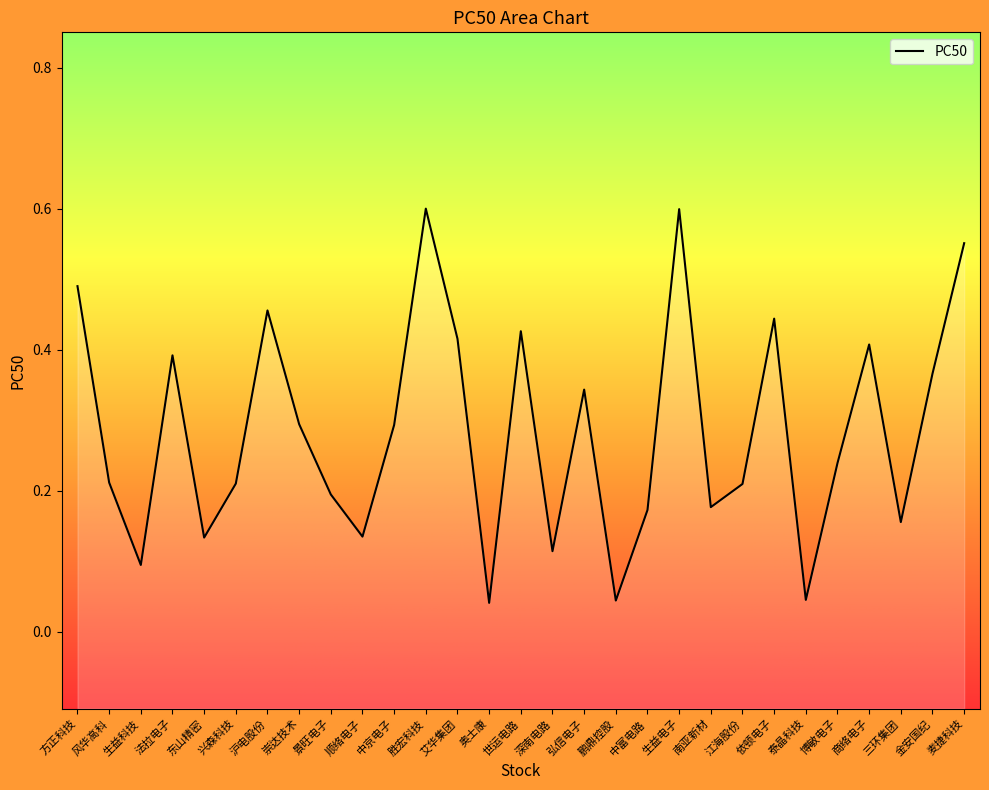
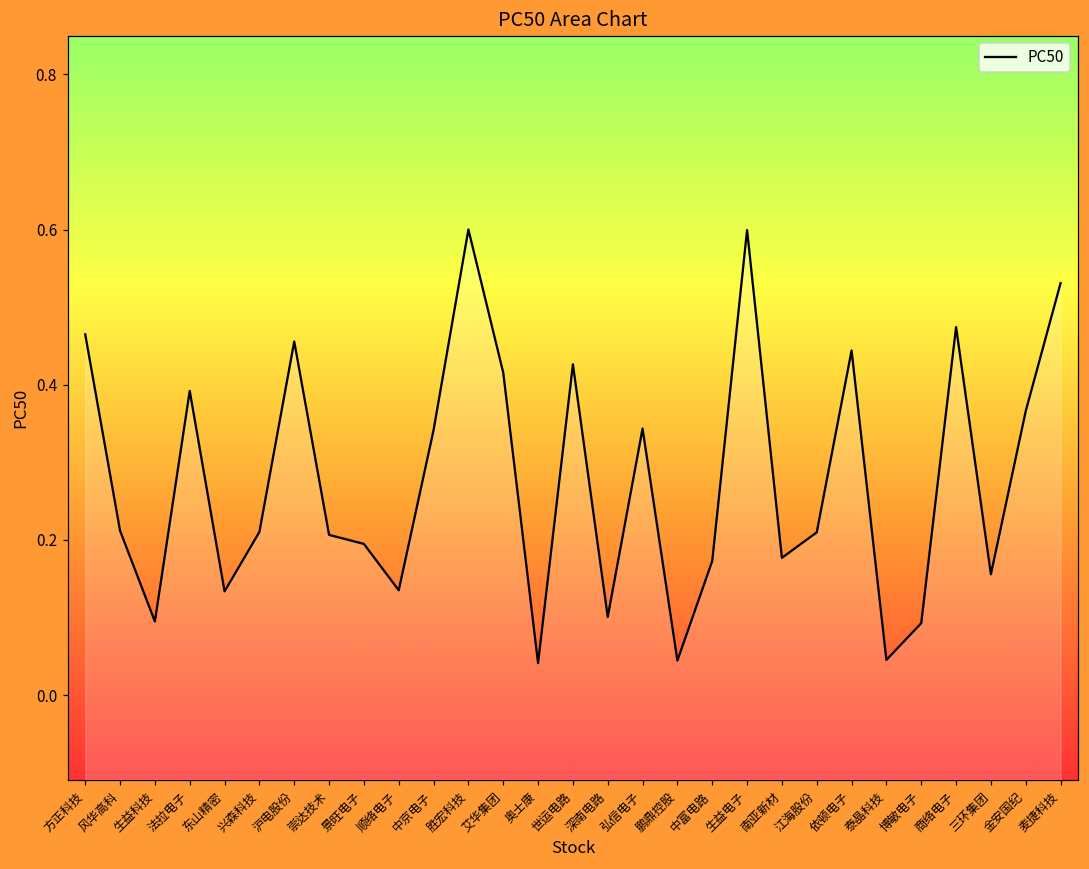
方正科技: 0.49 -> 0.46
崇达技术: 0.29 -> 0.21
中京电子: 0.29 -> 0.34
深南电路: 0.11 -> 0.10
博敏电子: 0.24 -> 0.09
商络电子: 0.41 -> 0.47
麦捷科技: 0.55 -> 0.53
